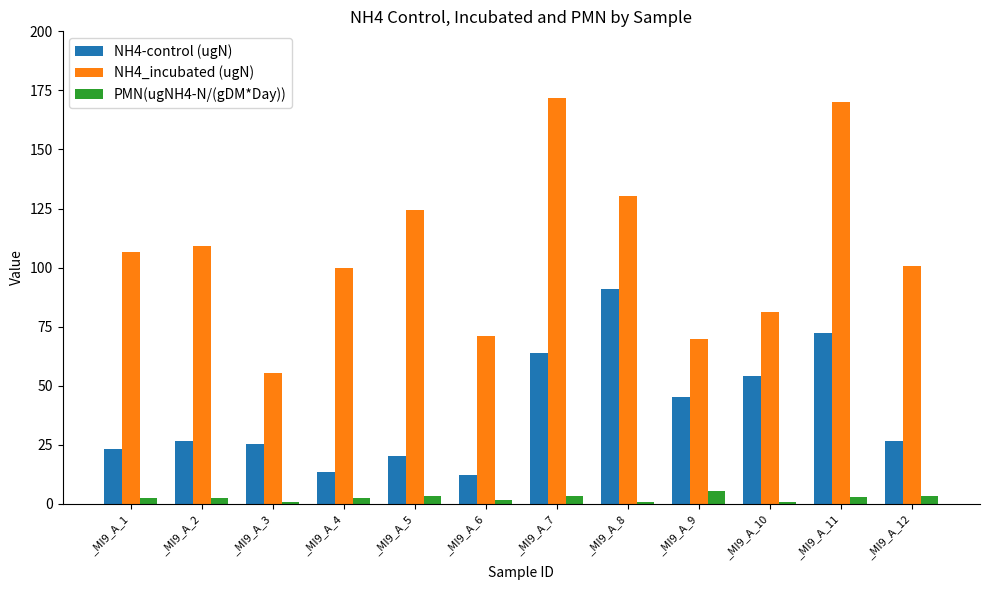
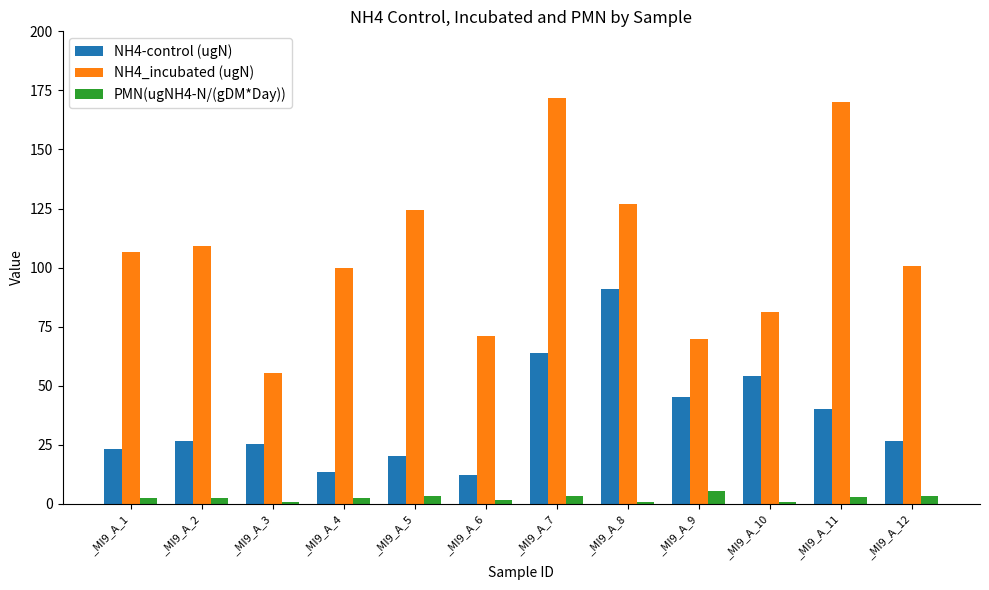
NH4_incubated (ugN), _MI9_A_8: 130 -> 127
NH4-control (ugN), _MI9_A_11: 72 -> 40
